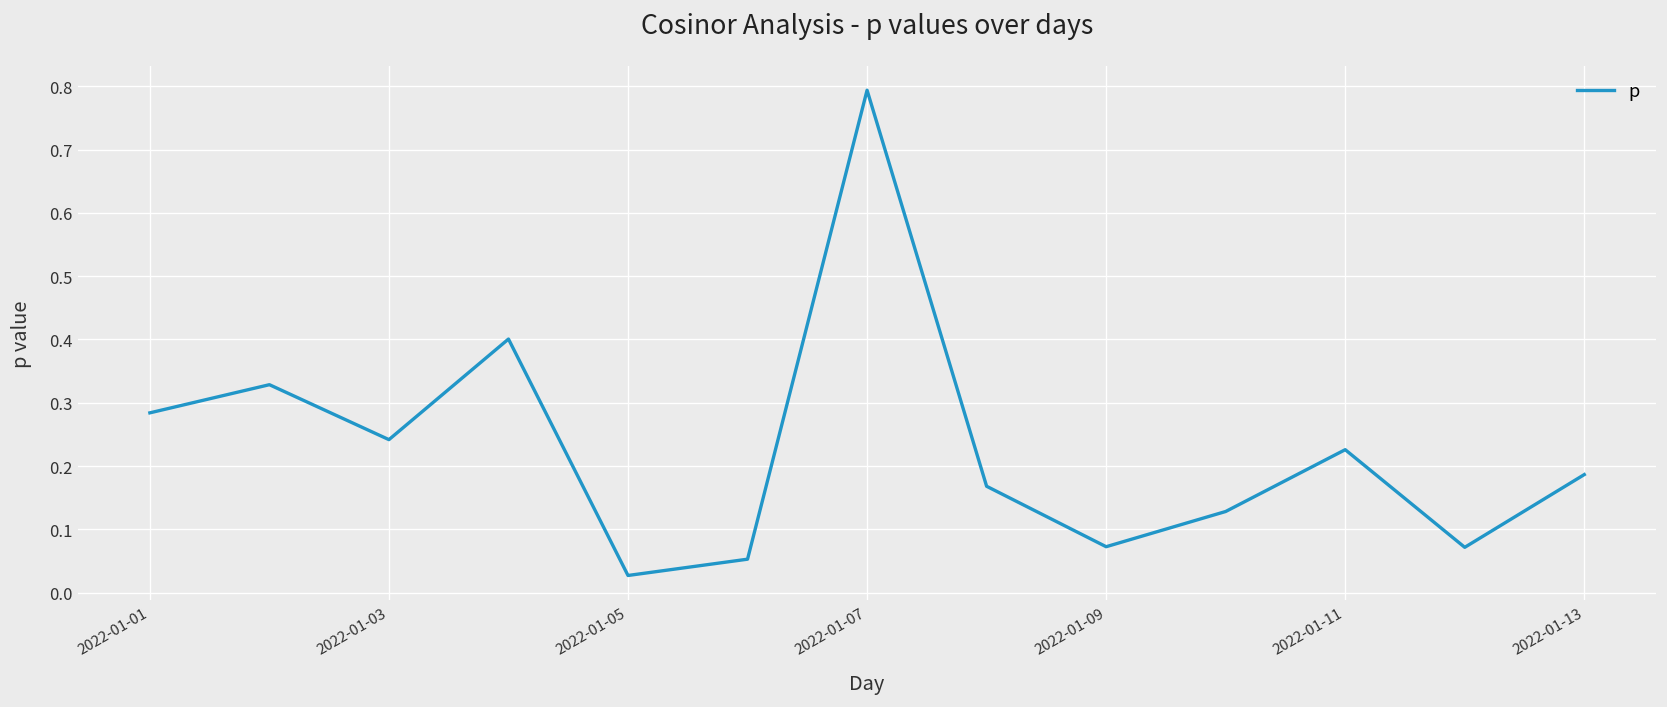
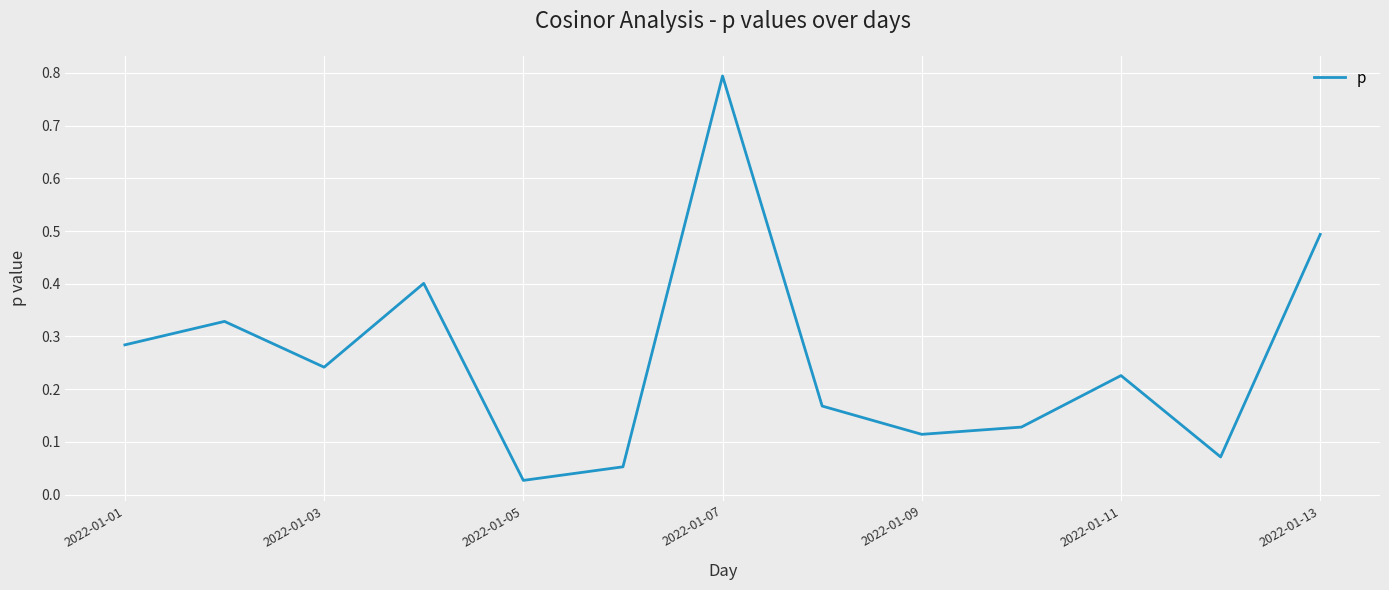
2022-01-09: 0.07 -> 0.11
2022-01-13: 0.19 -> 0.49
